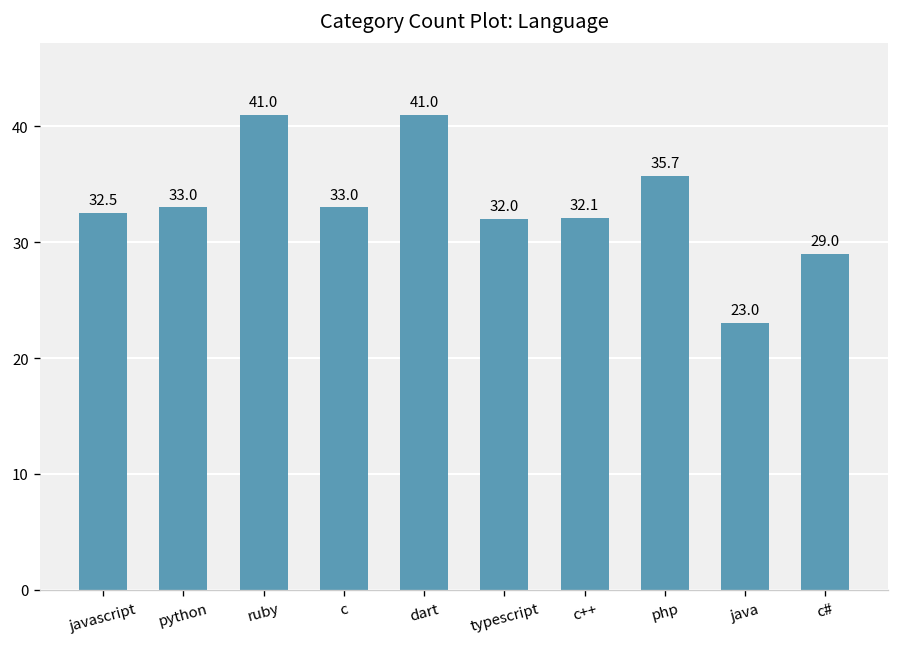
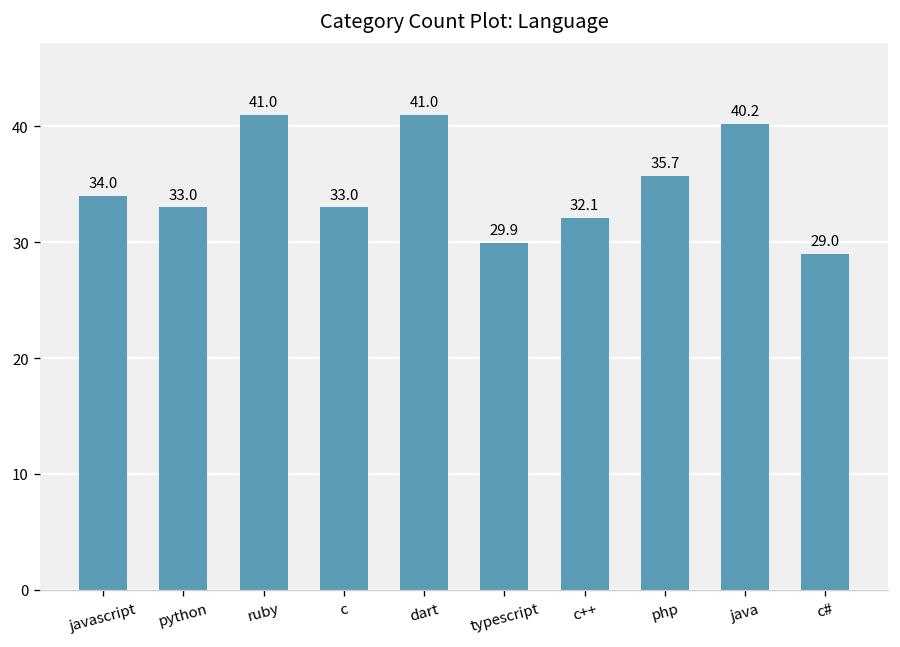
javascript: 32.5 -> 34.0
typescript: 32.0 -> 29.9
java: 23.0 -> 40.2
